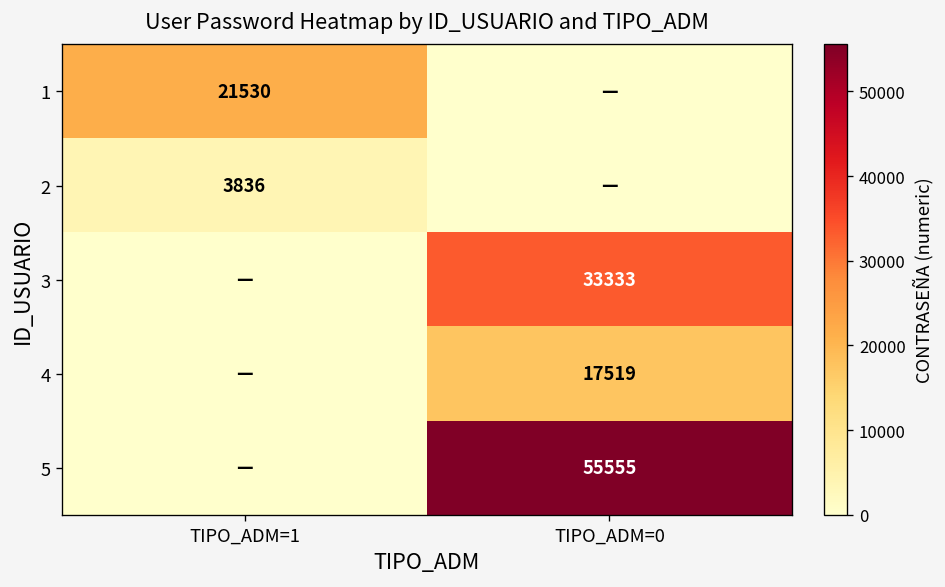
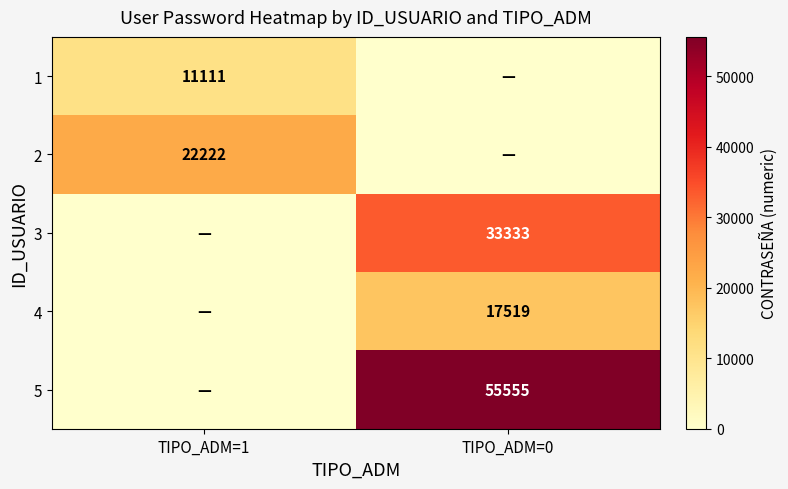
1, TIPO_ADM=1: 21530 -> 11111
2, TIPO_ADM=1: 3836 -> 22222
